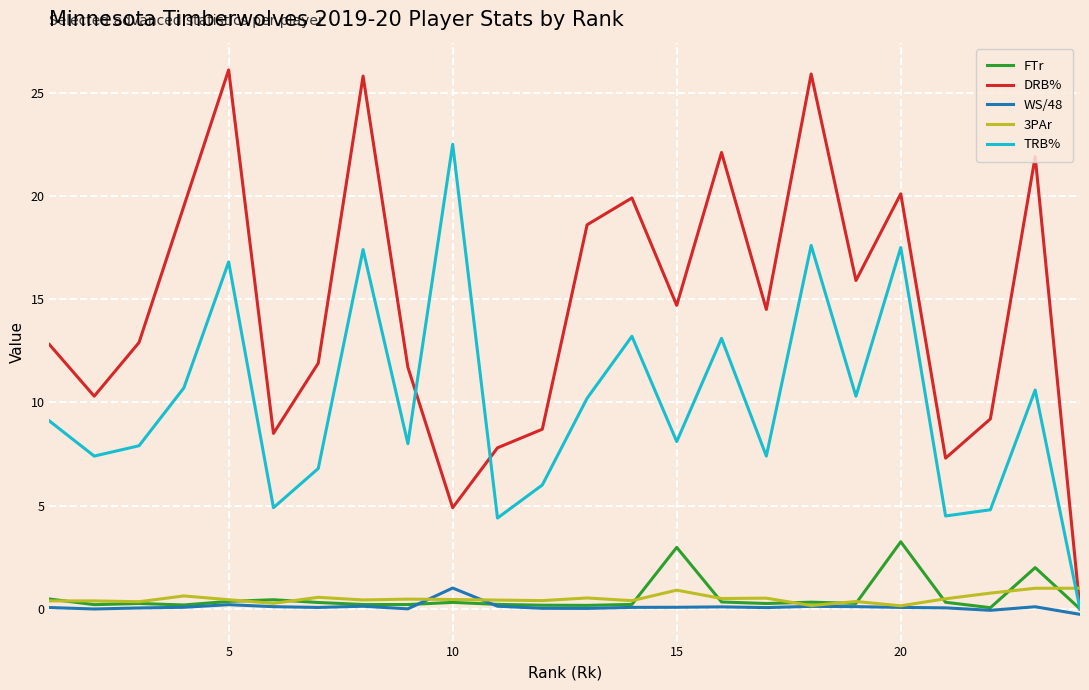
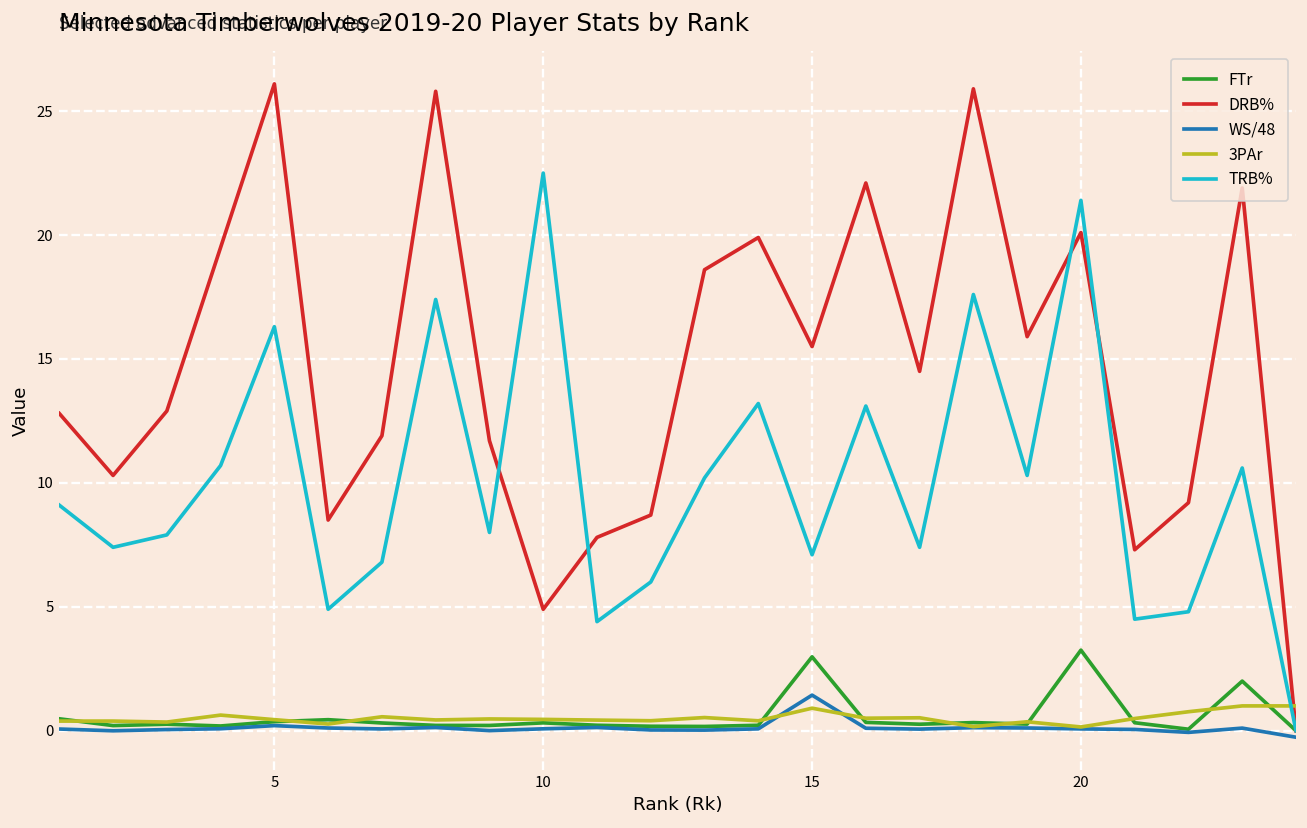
TRB%, 5: 16.8 -> 16.3
WS/48, 10: 1.0 -> 0.1
DRB%, 15: 14.7 -> 15.5
WS/48, 15: 0.1 -> 1.4
TRB%, 15: 8.1 -> 7.1
TRB%, 20: 17.5 -> 21.4
